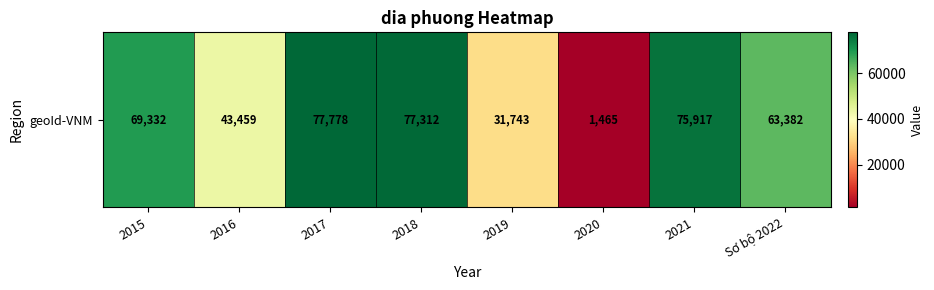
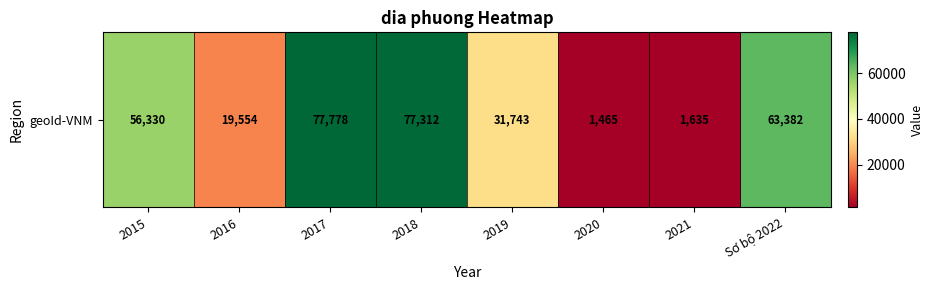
geoId-VNM, 2015: 69,332 -> 56,330
geoId-VNM, 2016: 43,459 -> 19,554
geoId-VNM, 2021: 75,917 -> 1,635
